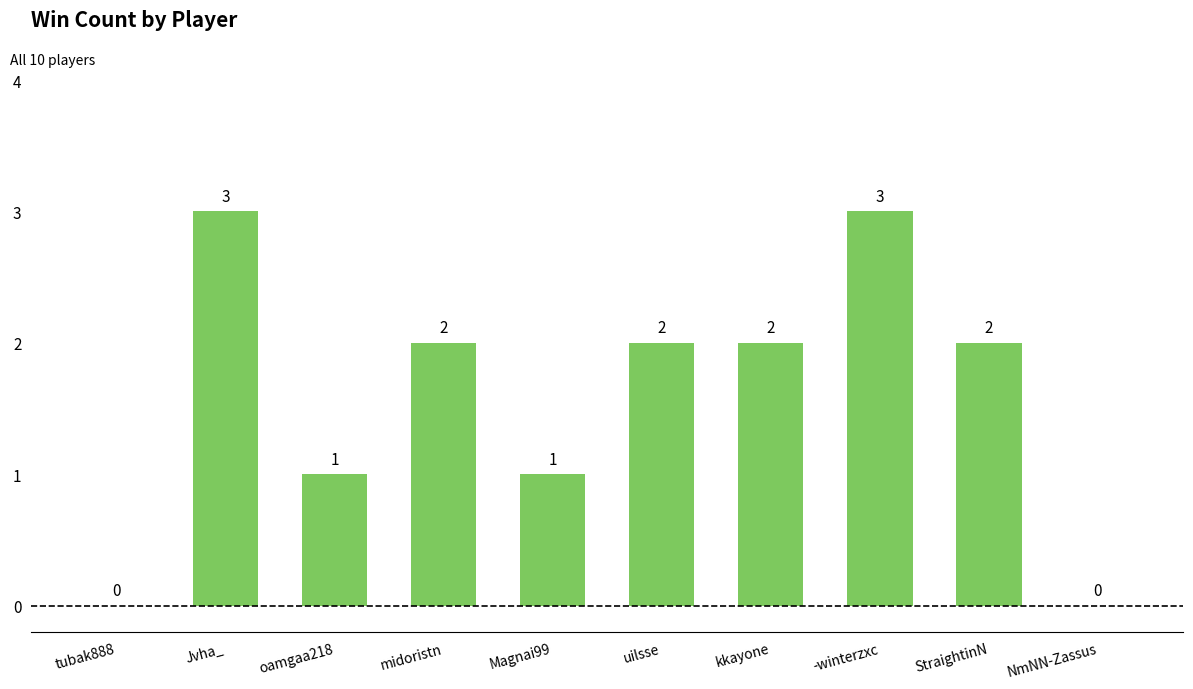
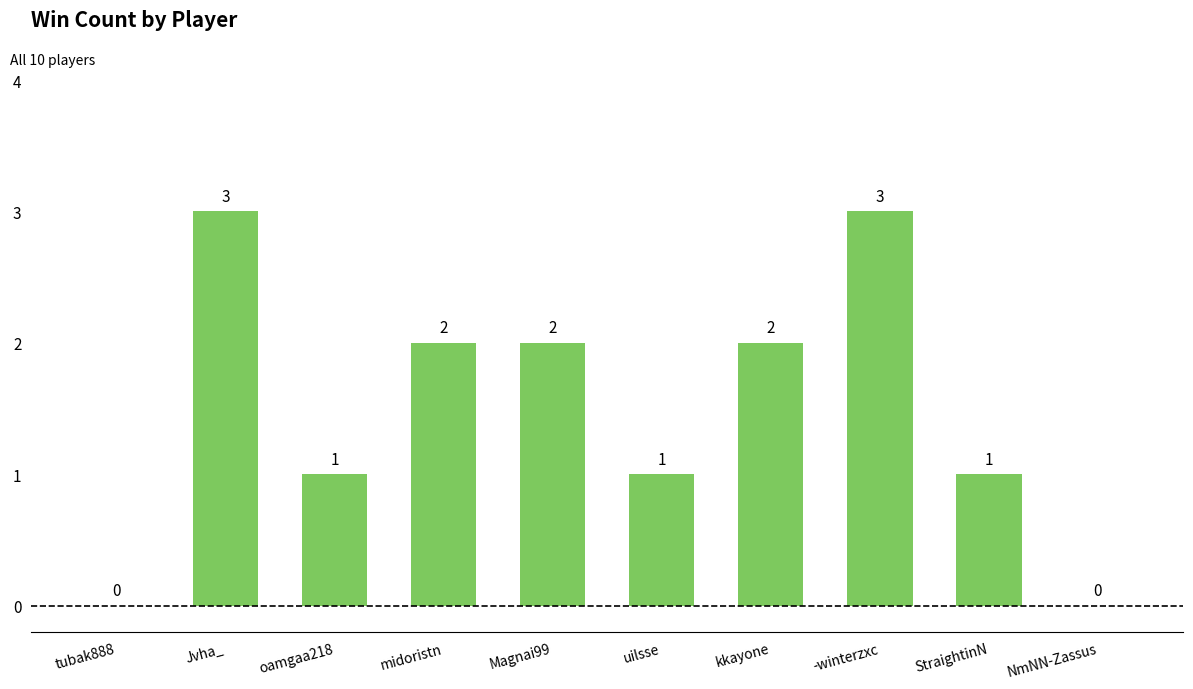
Magnai99: 1 -> 2
uilsse: 2 -> 1
StraightinN: 2 -> 1
